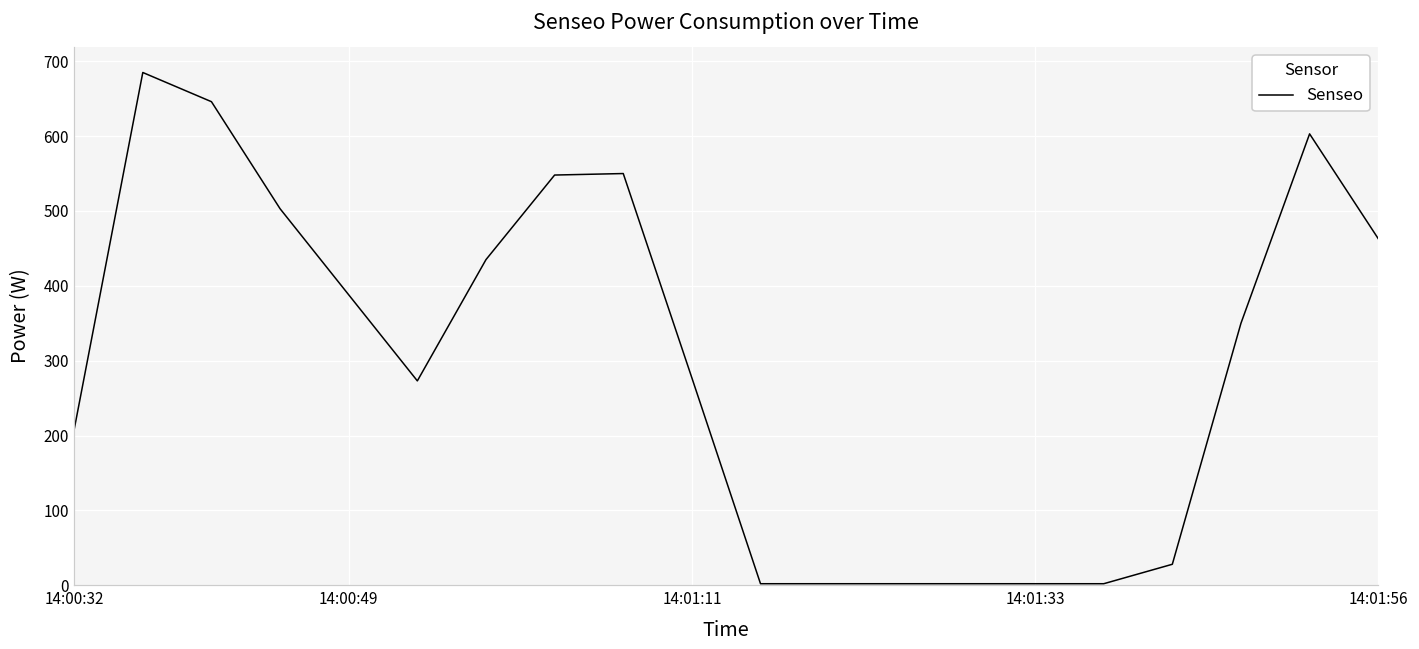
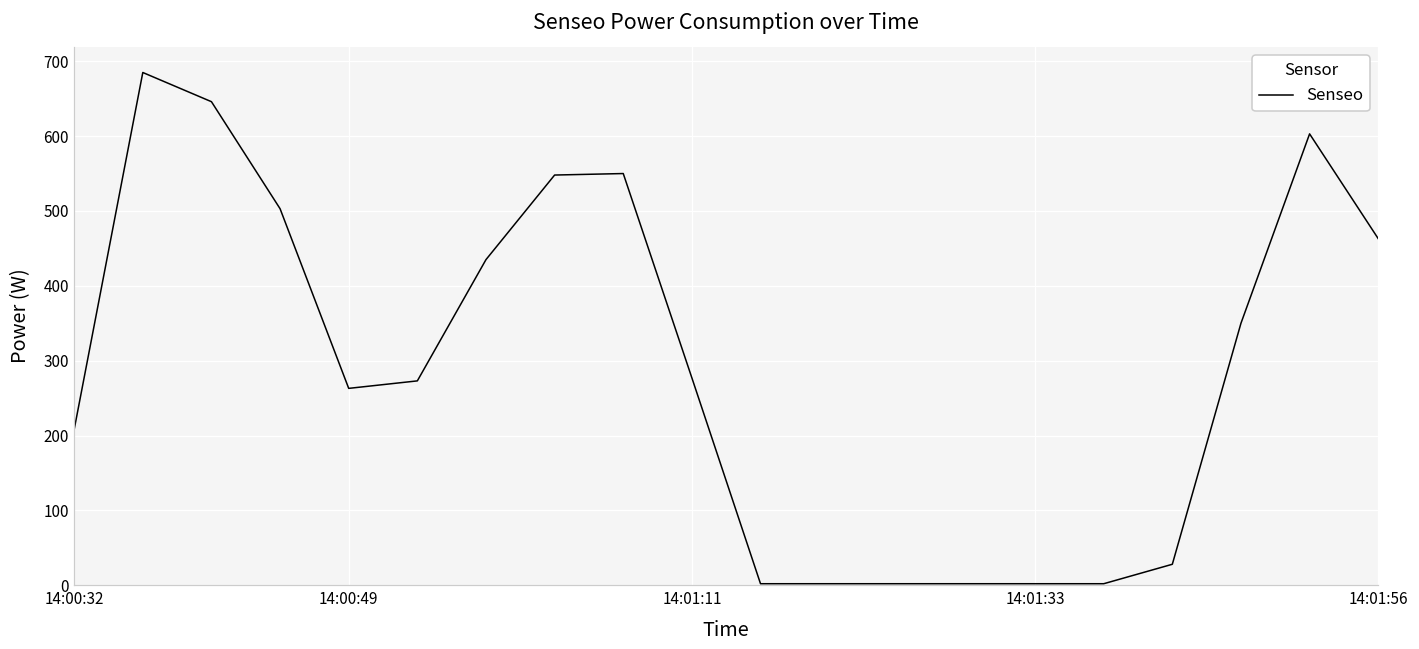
14:00:49: 390 -> 260
